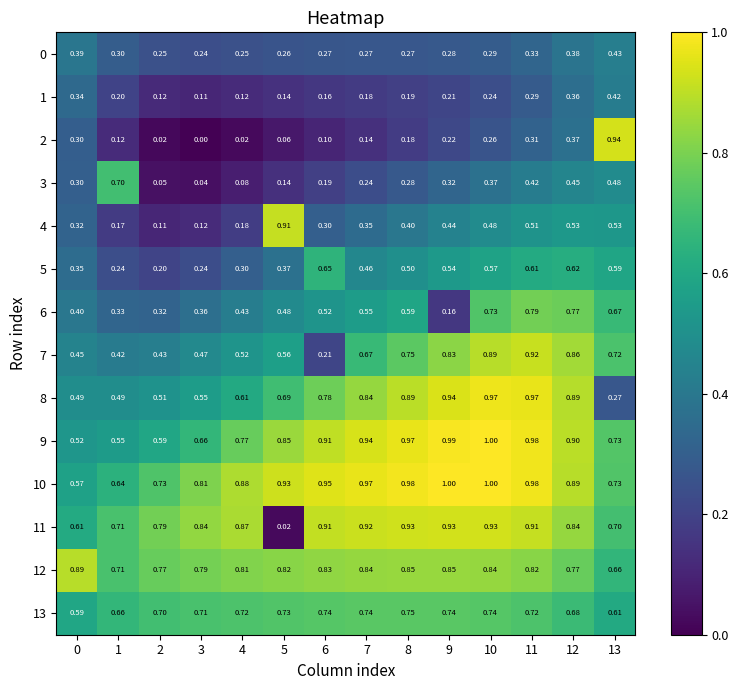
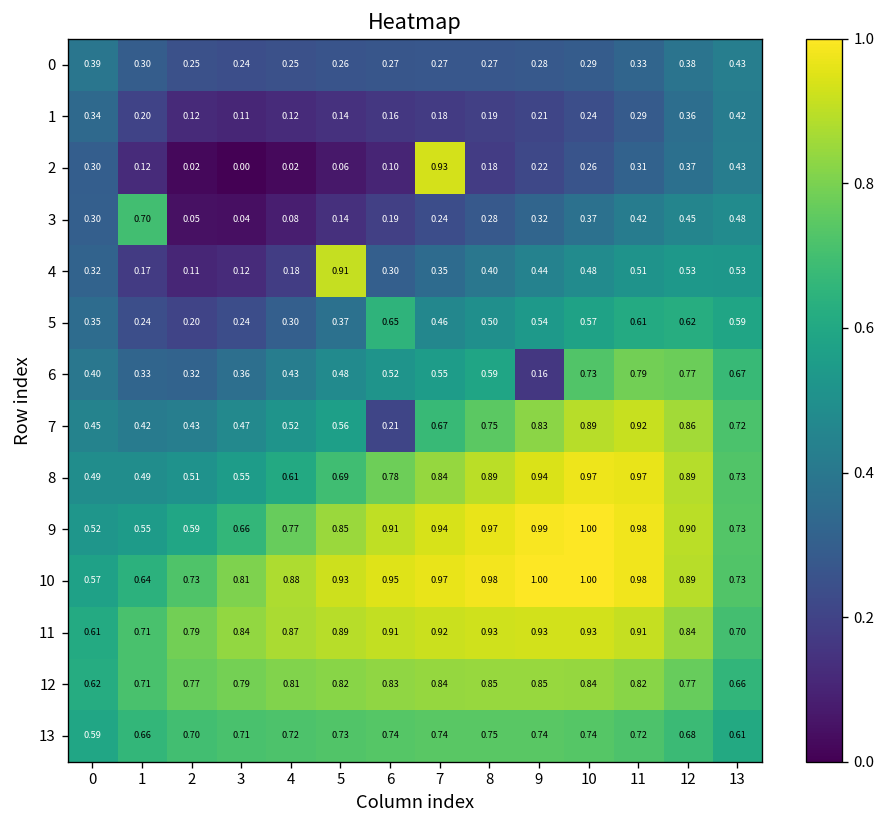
2, 7: 0.14 -> 0.93
2, 13: 0.94 -> 0.43
8, 13: 0.27 -> 0.73
11, 5: 0.02 -> 0.89
12, 0: 0.89 -> 0.62
